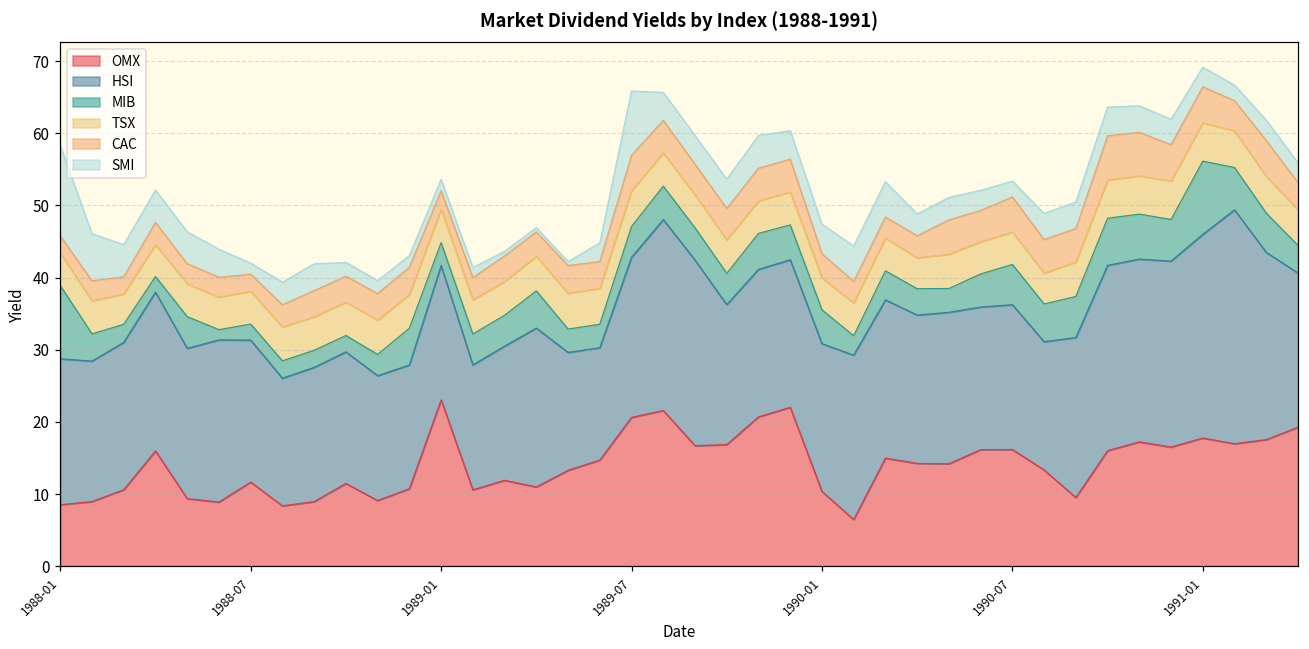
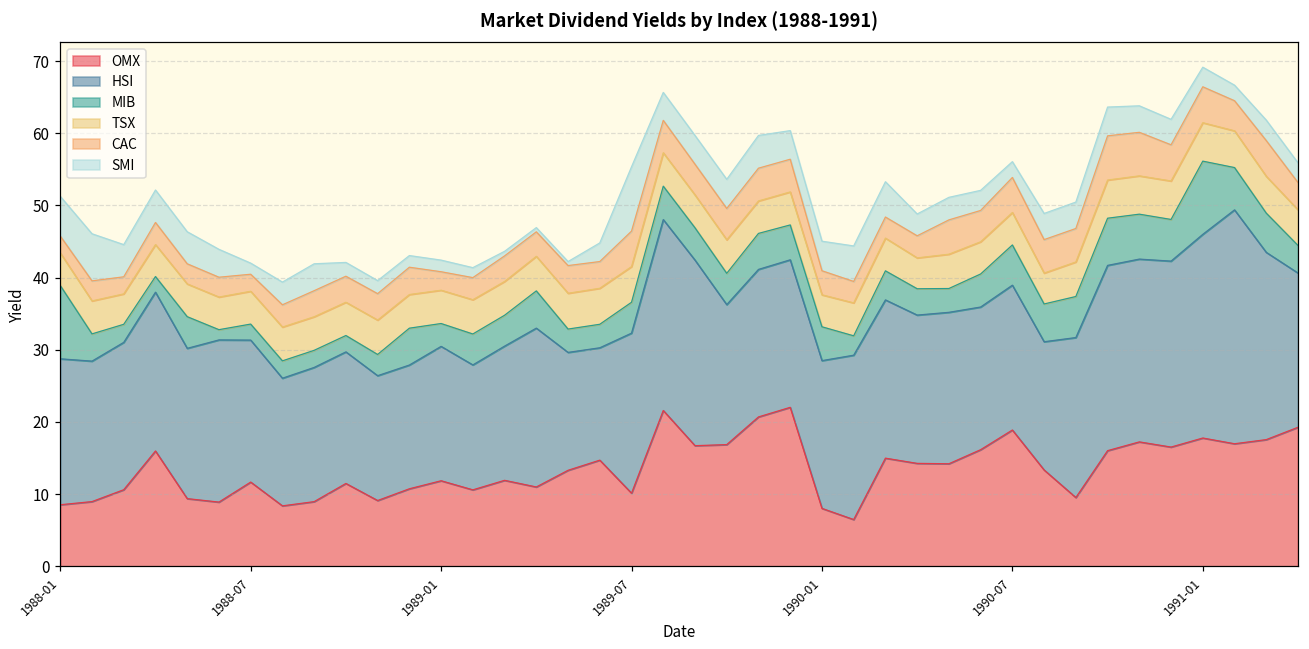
SMI, 1988-01: 13 -> 5
OMX, 1989-01: 23 -> 12
OMX, 1989-07: 21 -> 10
OMX, 1990-01: 10 -> 8
OMX, 1990-07: 16 -> 19
